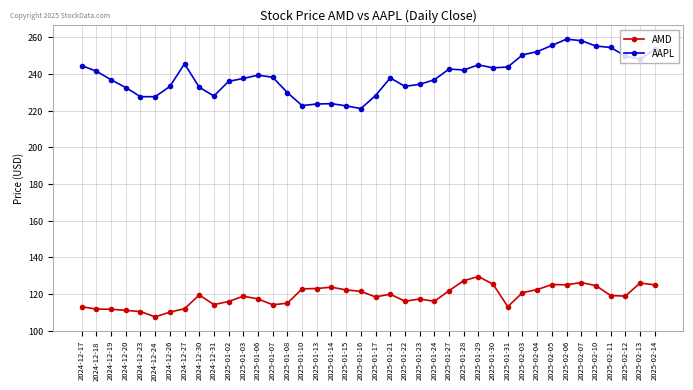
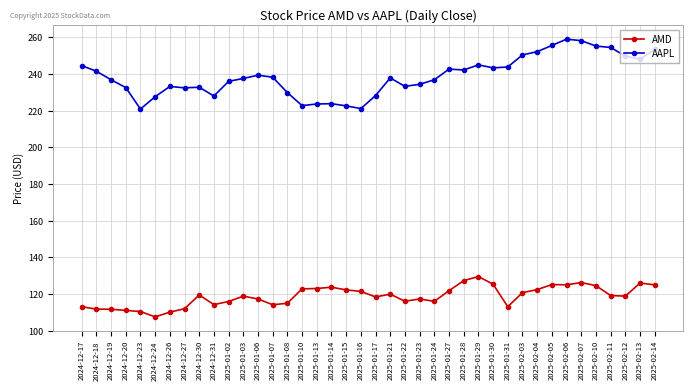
AAPL, 2024-12-23: 228 -> 221
AAPL, 2024-12-27: 246 -> 232
